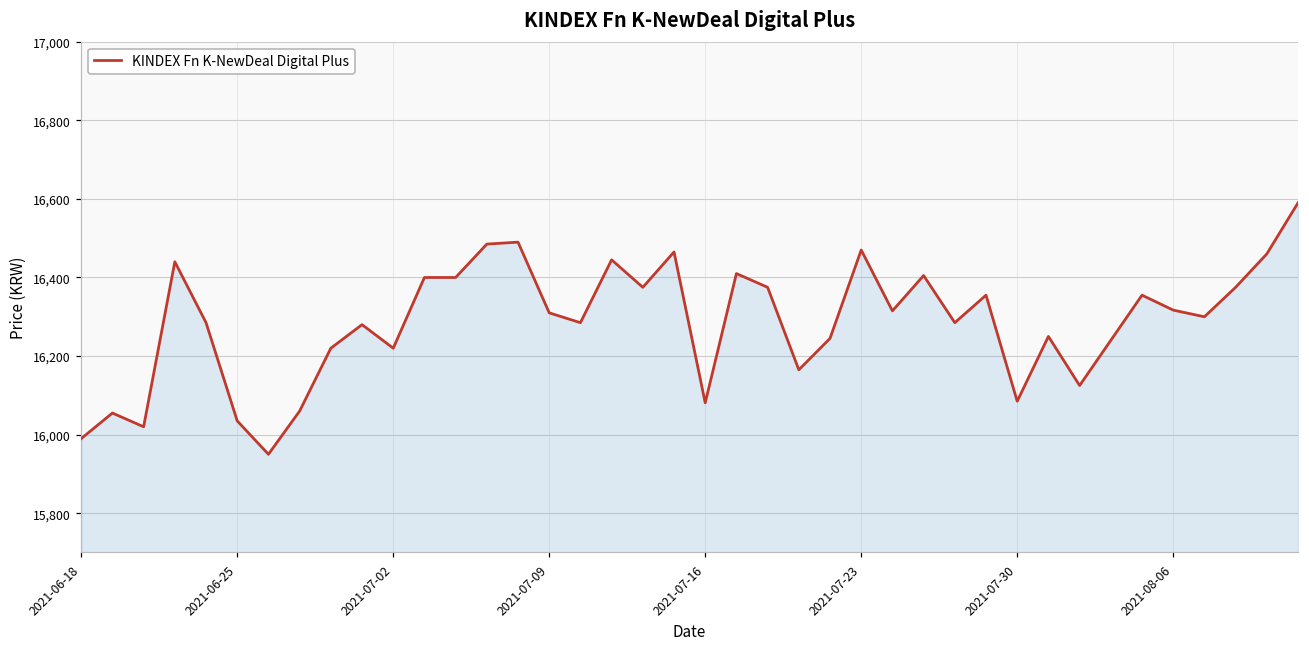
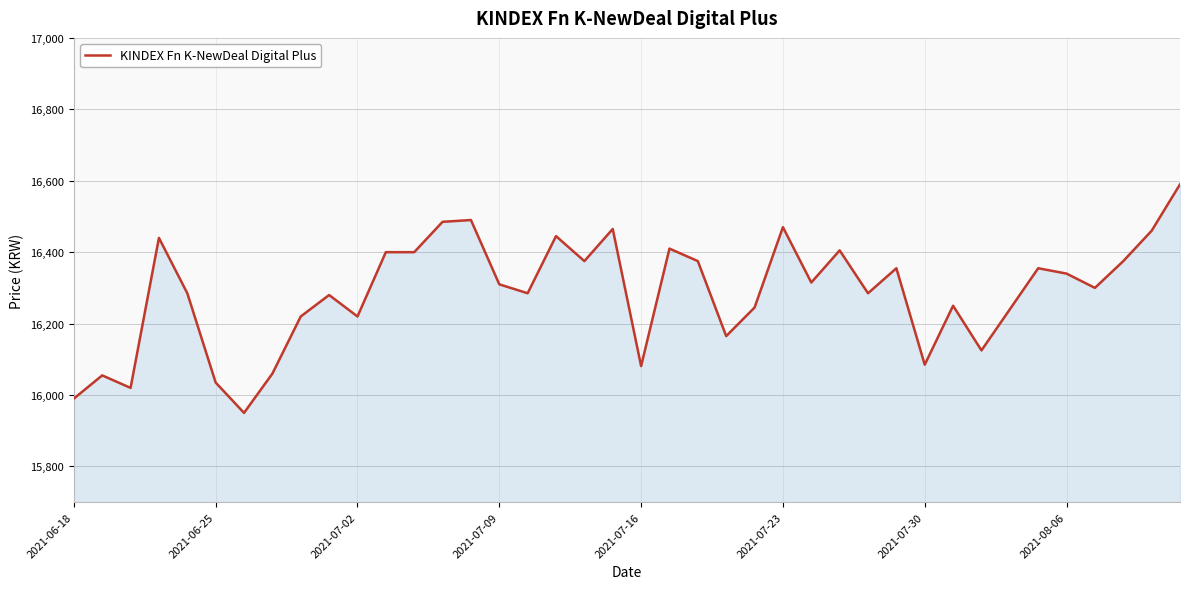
2021-08-06: 16,320 -> 16,340
